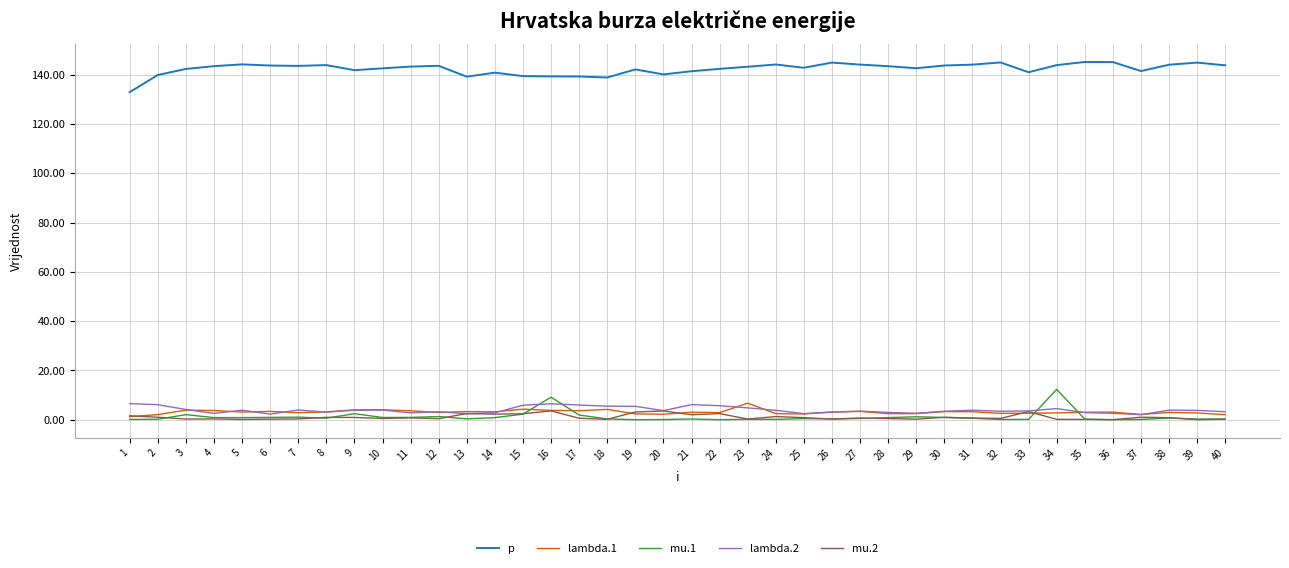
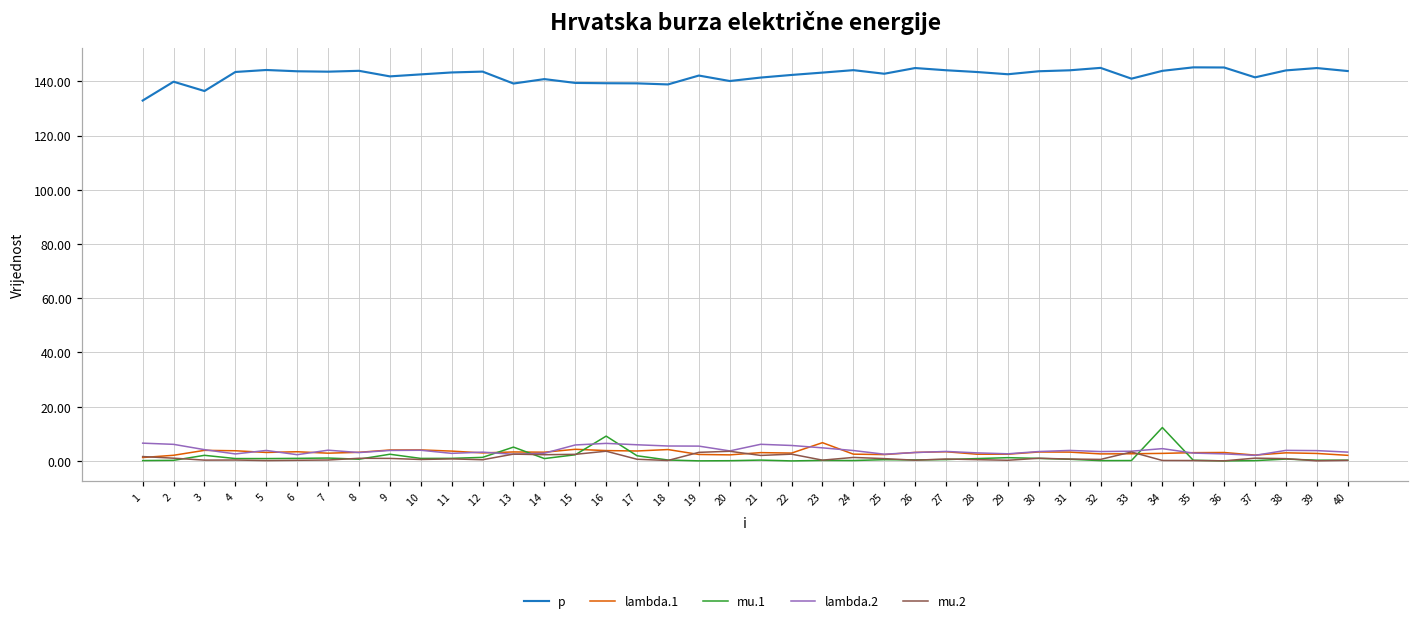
p, 3: 142 -> 136
mu.1, 13: 0 -> 5
